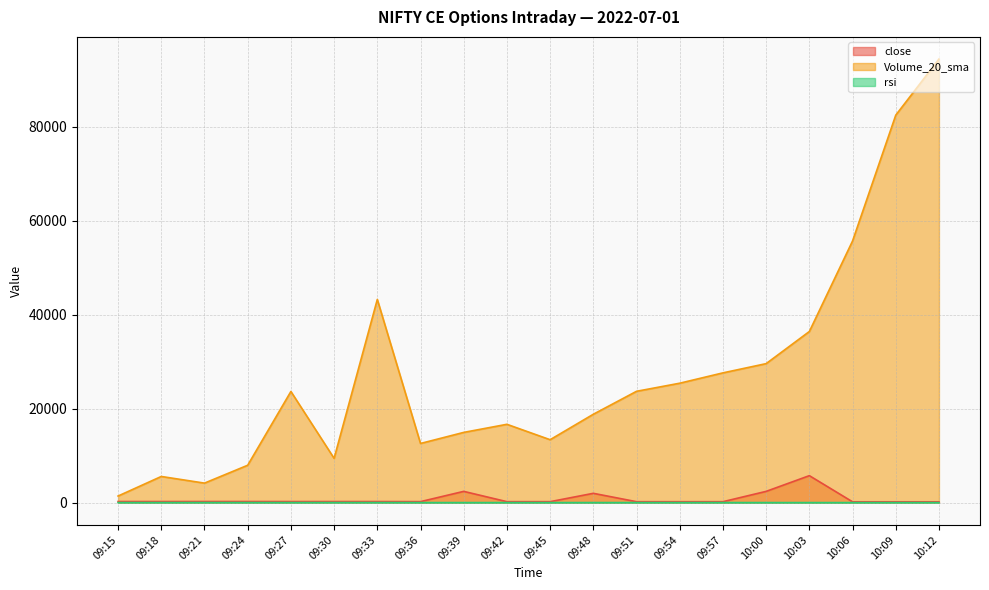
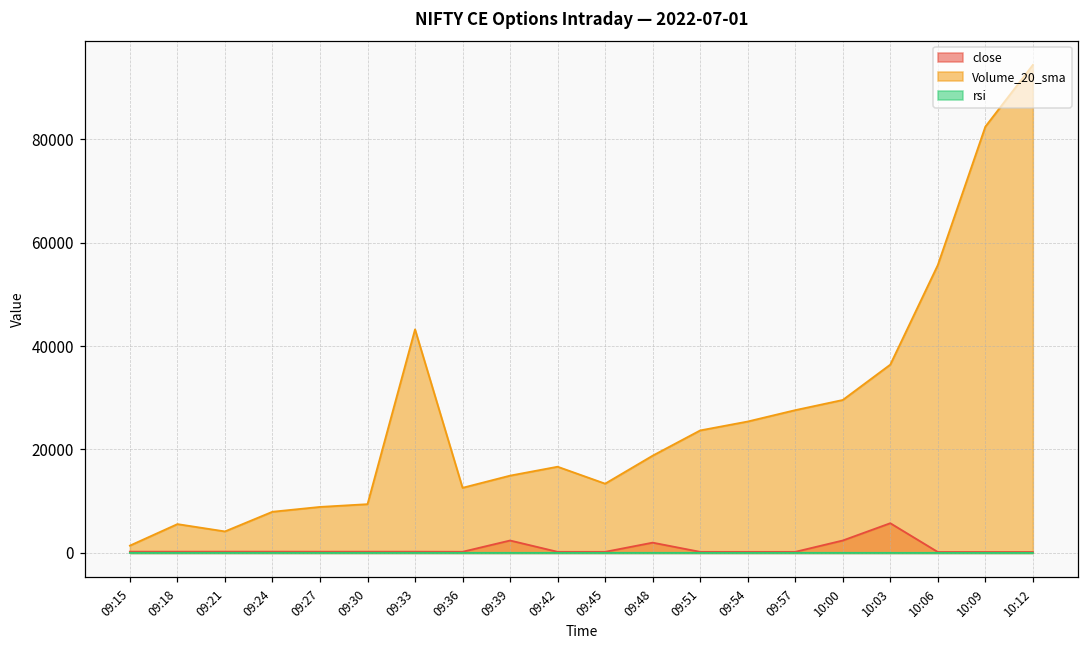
Volume_20_sma, 09:27: 24000 -> 9000
